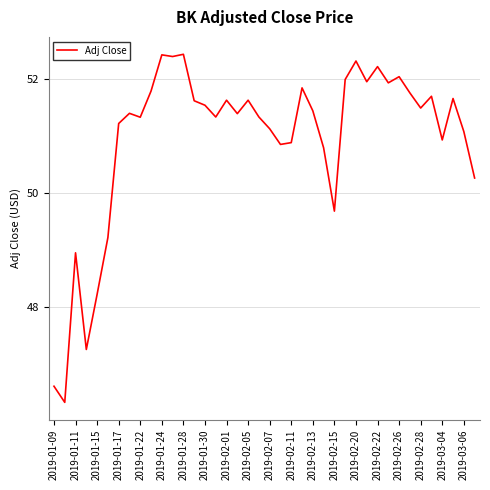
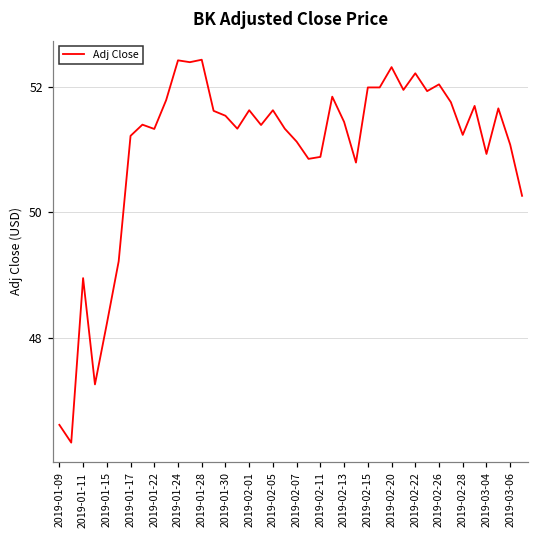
2019-02-15: 49.7 -> 52.0
2019-02-28: 51.5 -> 51.2
